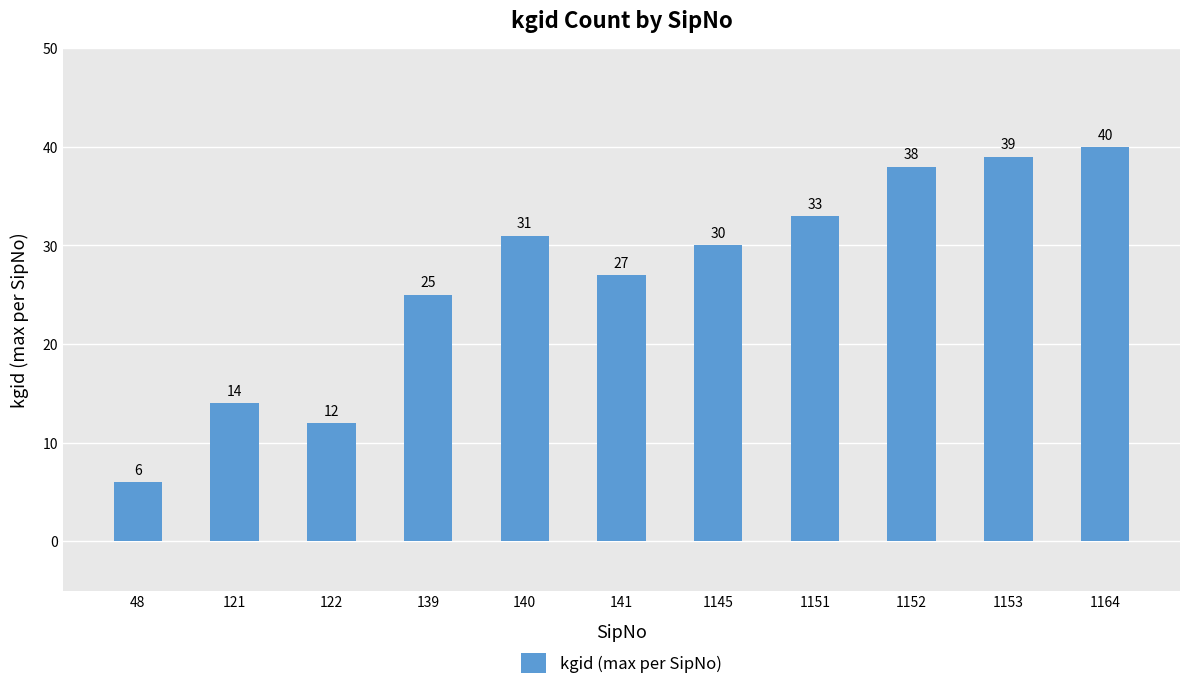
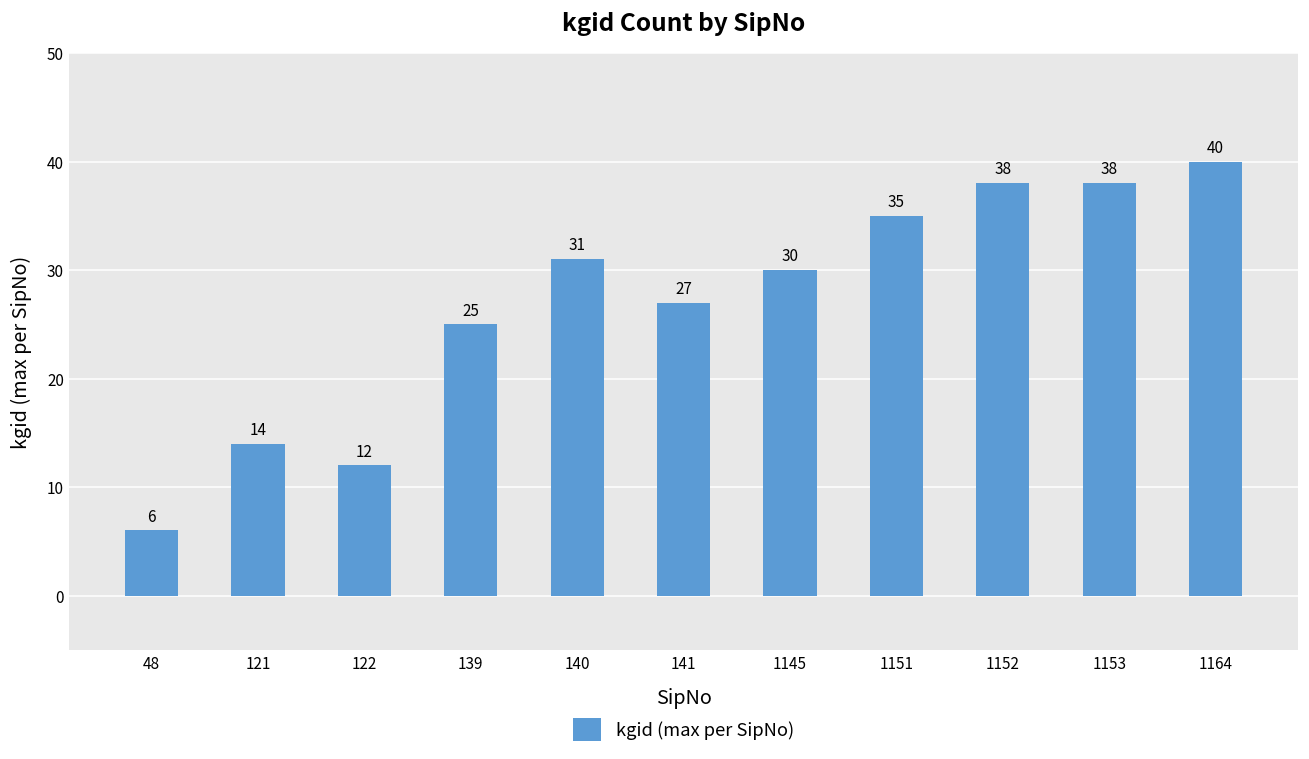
1151: 33 -> 35
1153: 39 -> 38
